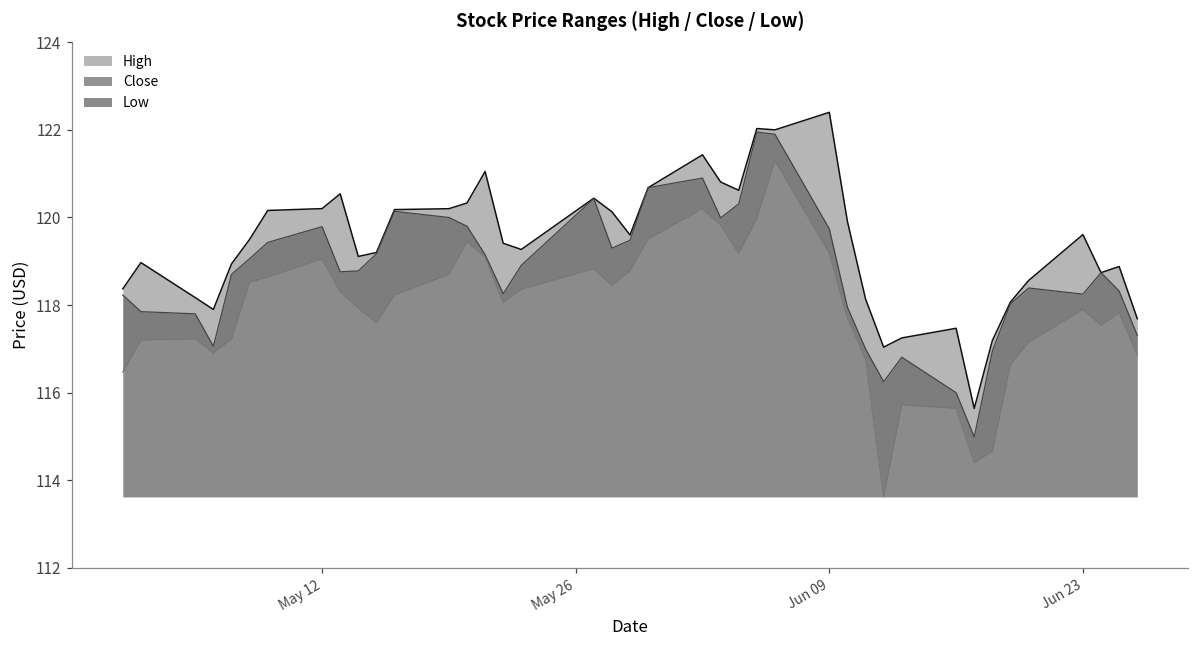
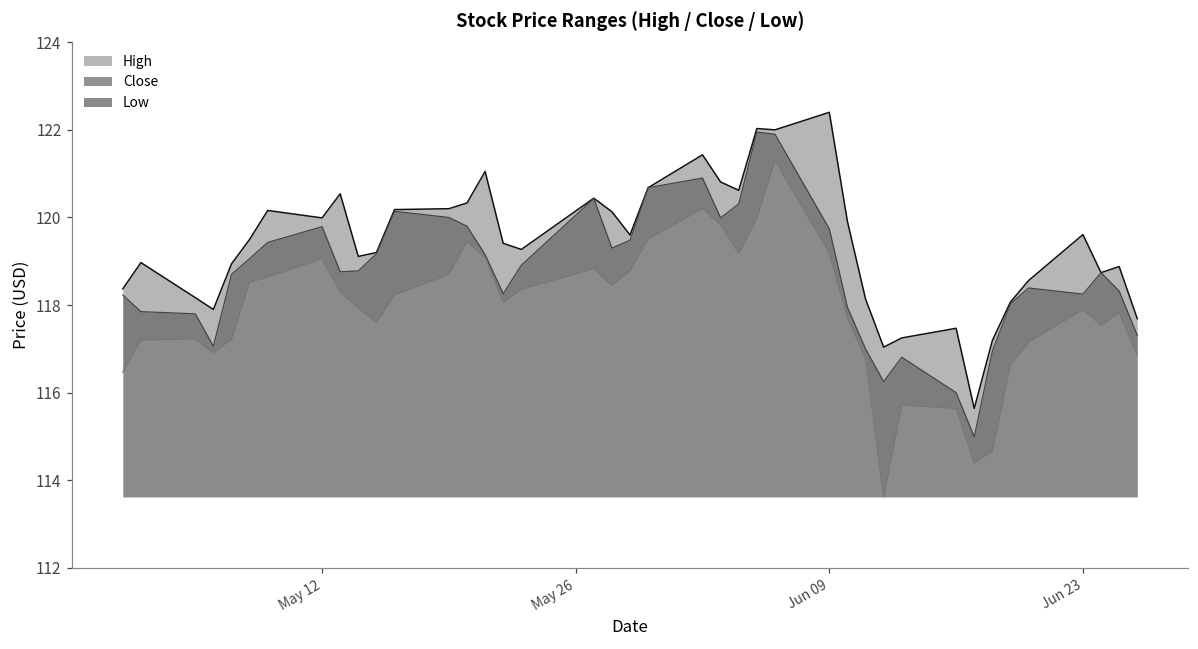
High, May 12: 120.2 -> 120.0
